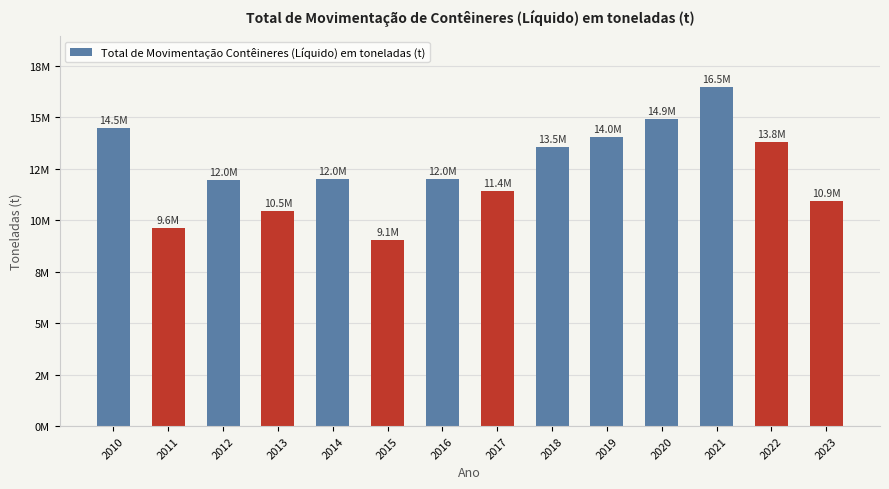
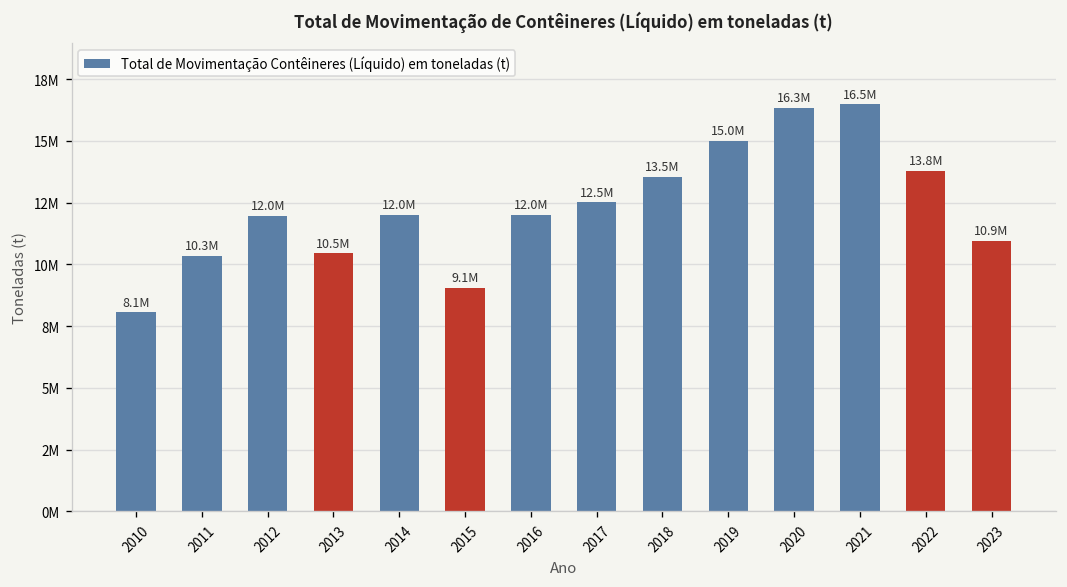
2010: 14.5M -> 8.1M
2011: 9.6M -> 10.3M
2017: 11.4M -> 12.5M
2019: 14.0M -> 15.0M
2020: 14.9M -> 16.3M
